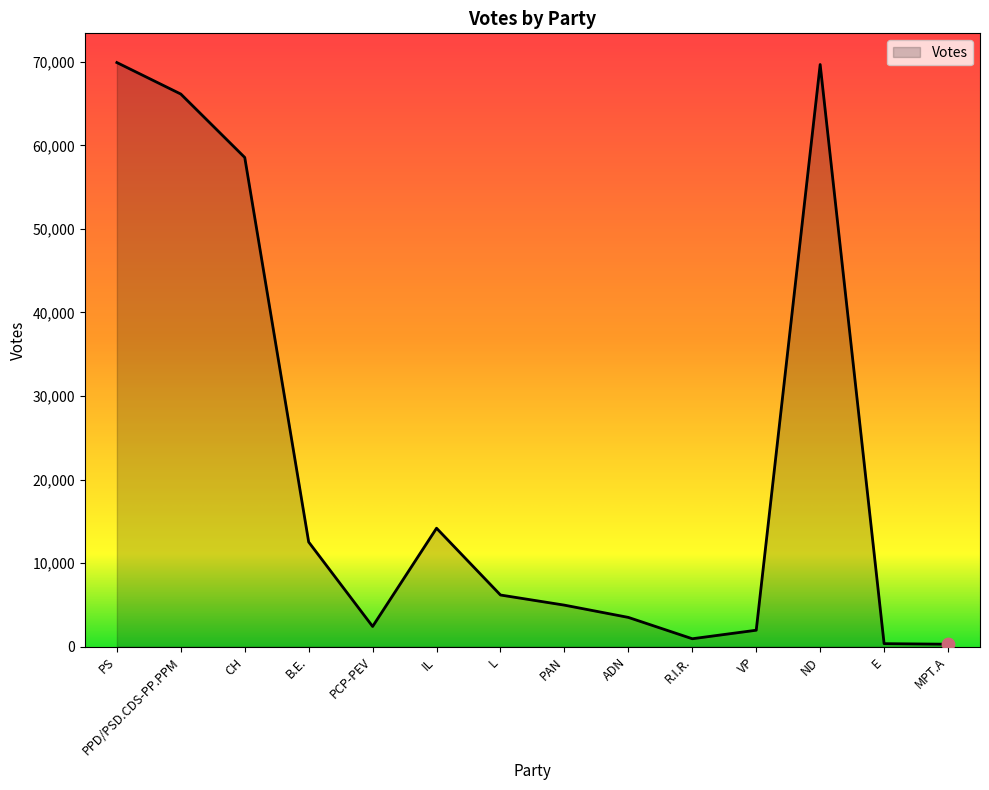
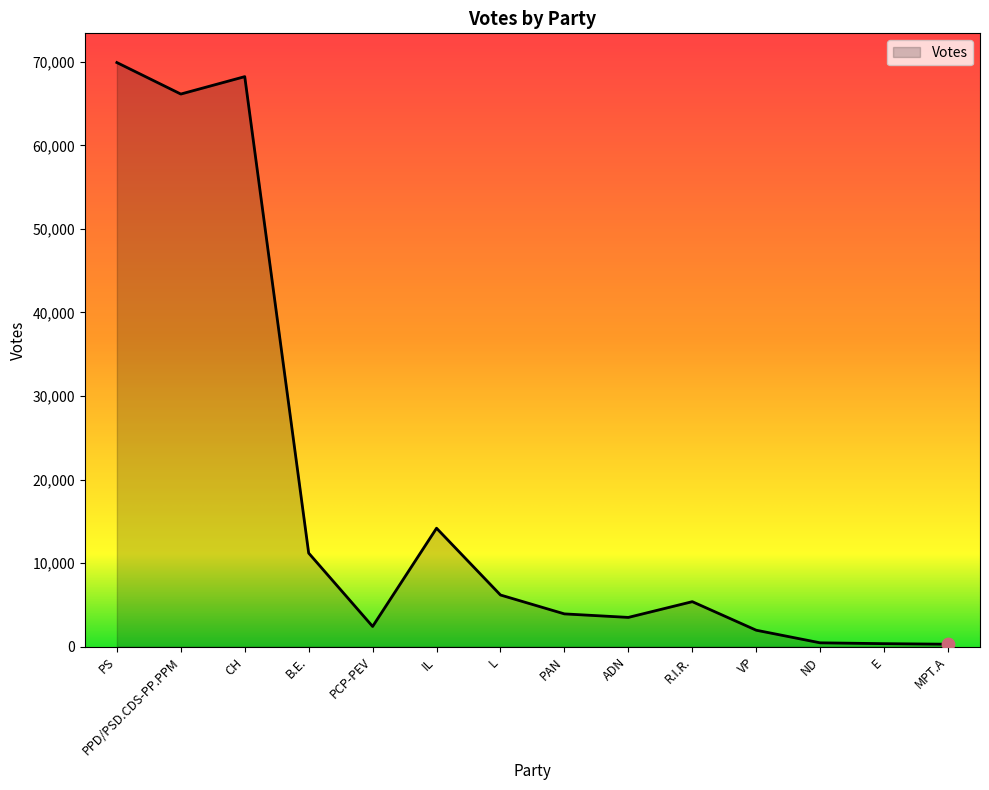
Votes, CH: 59,000 -> 68,000
Votes, B.E.: 13,000 -> 11,000
Votes, PAN: 5,000 -> 4,000
Votes, R.I.R.: 1,000 -> 5,000
Votes, ND: 70,000 -> 0
